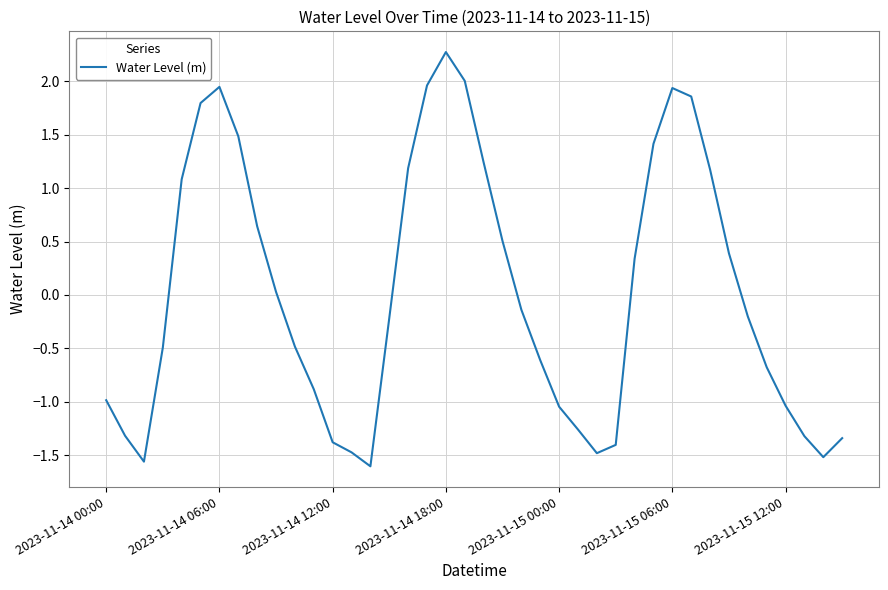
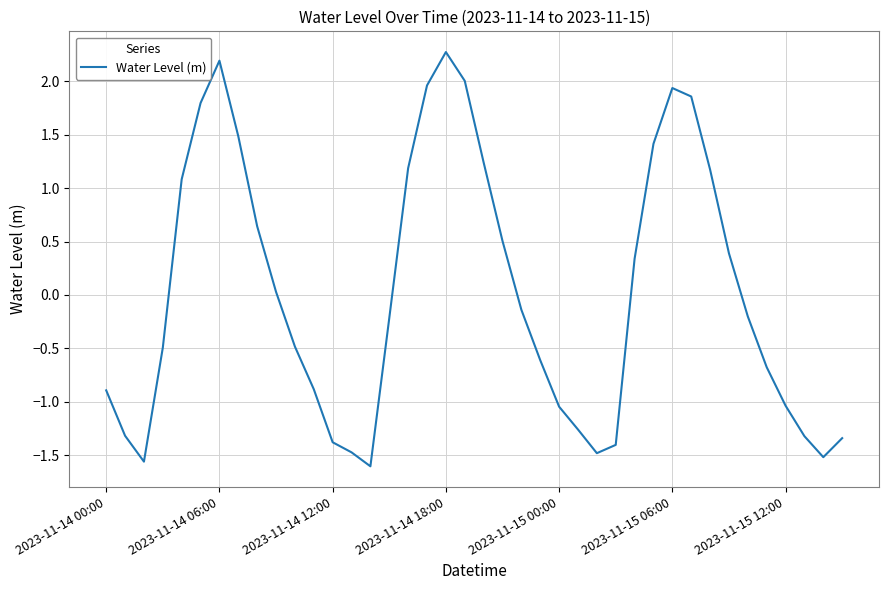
2023-11-14 00:00: -0.98 -> -0.89
2023-11-14 06:00: 1.95 -> 2.19
